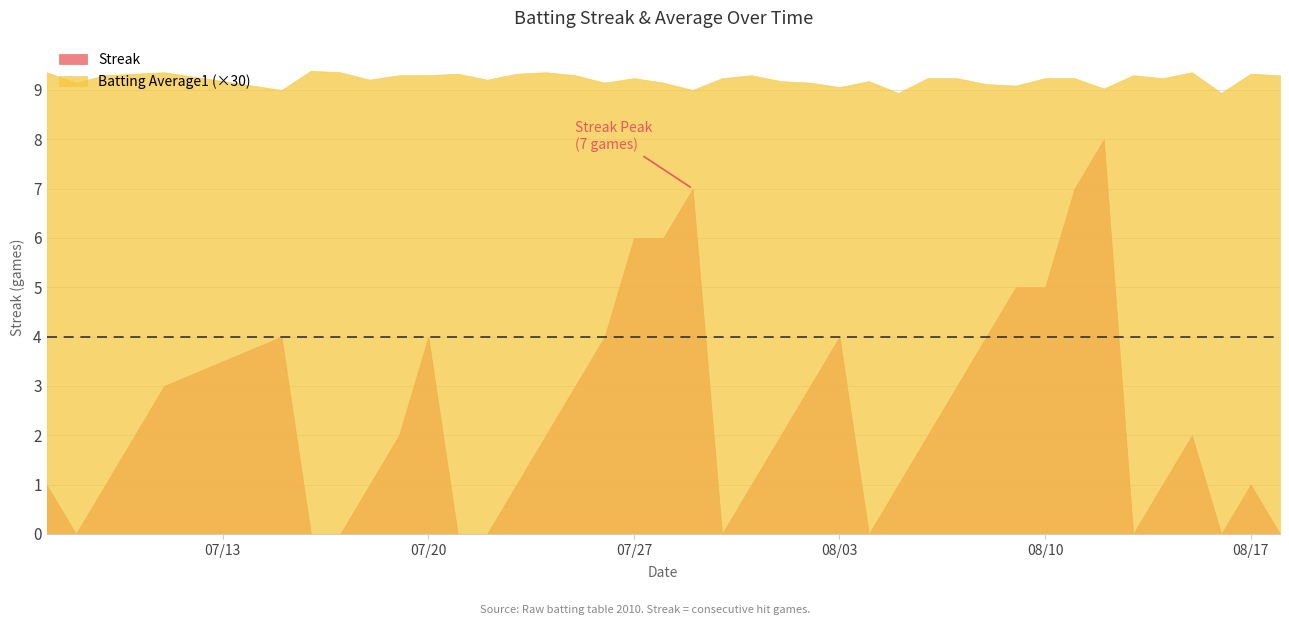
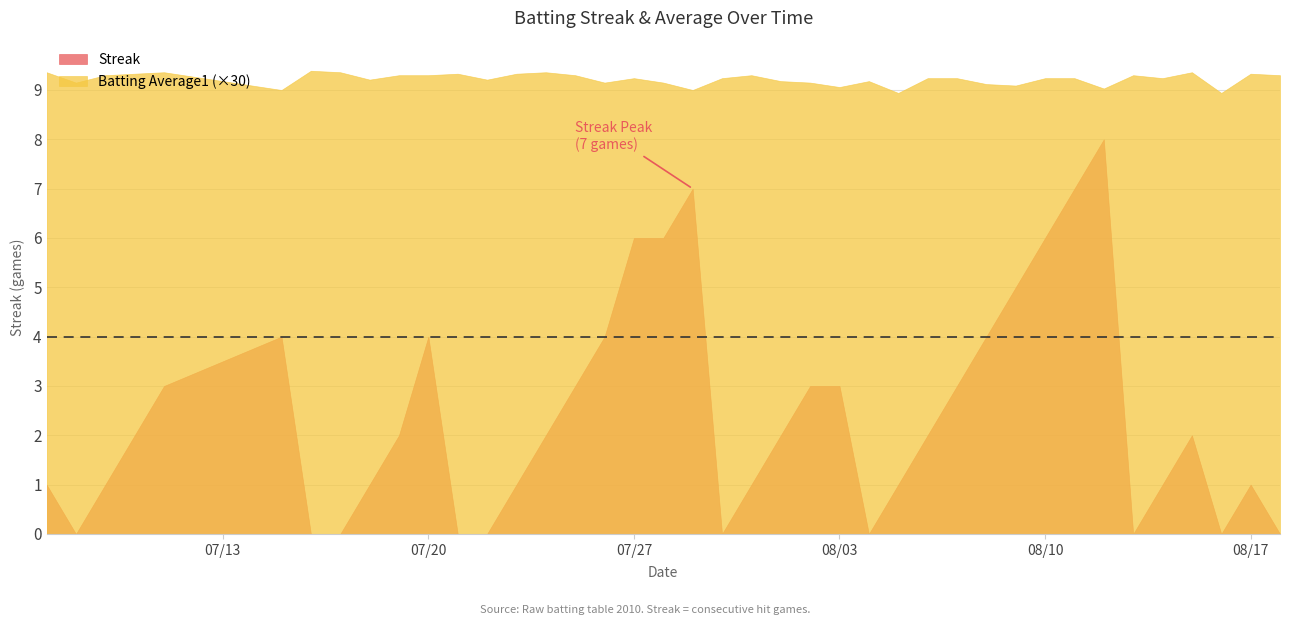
Streak, 08/03: 4 -> 3
Streak, 08/10: 5 -> 6
